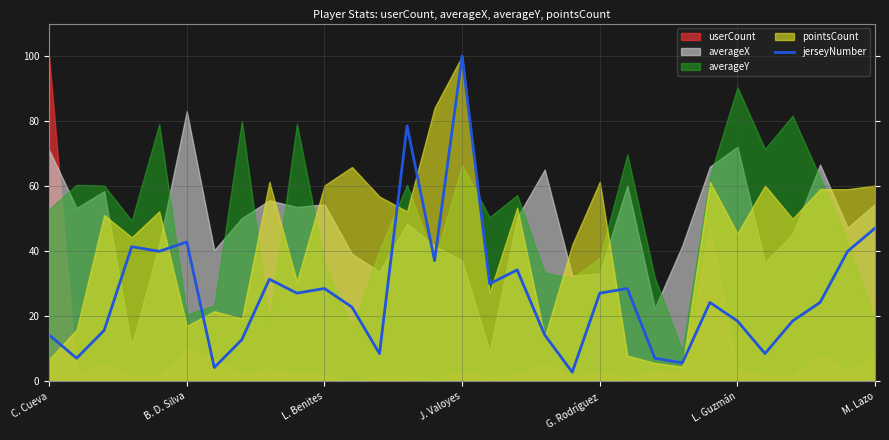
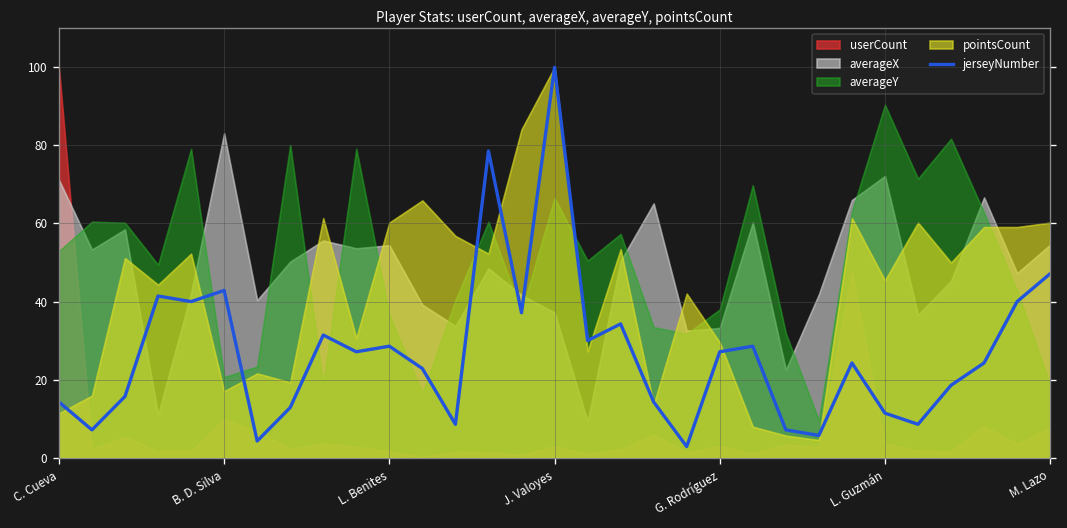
pointsCount, C. Cueva: 7 -> 11
pointsCount, G. Rodríguez: 61 -> 30
jerseyNumber, L. Guzmán: 19 -> 11
